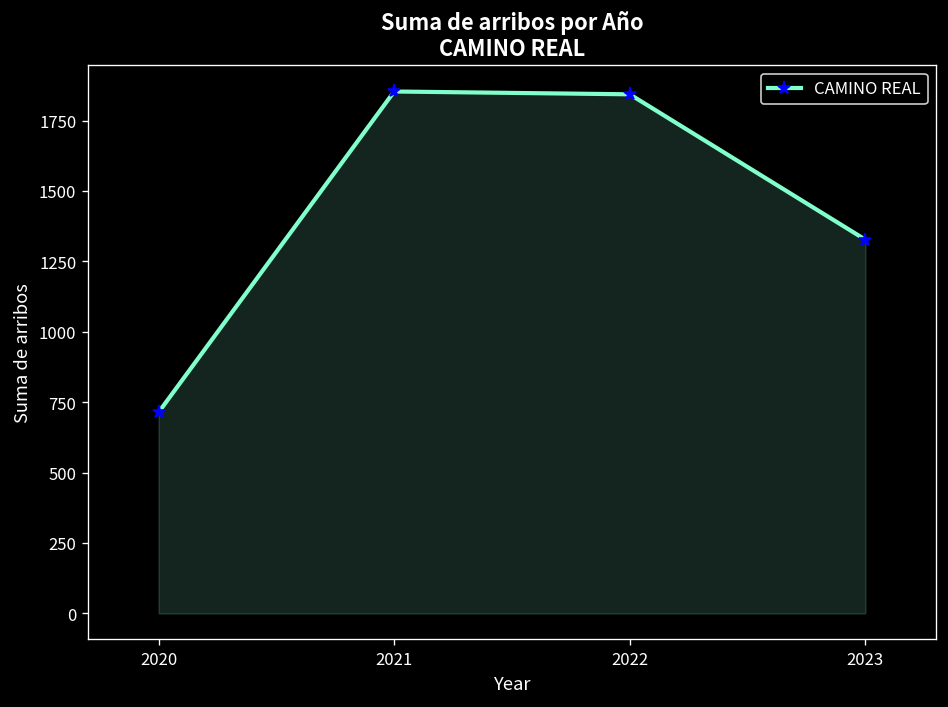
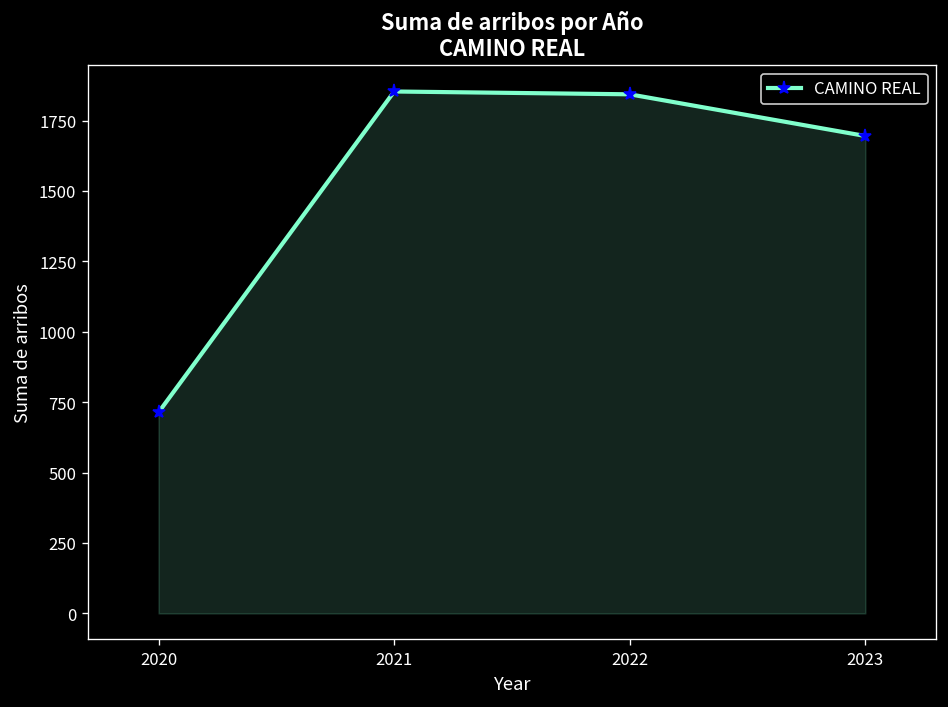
2023: 1330 -> 1700
